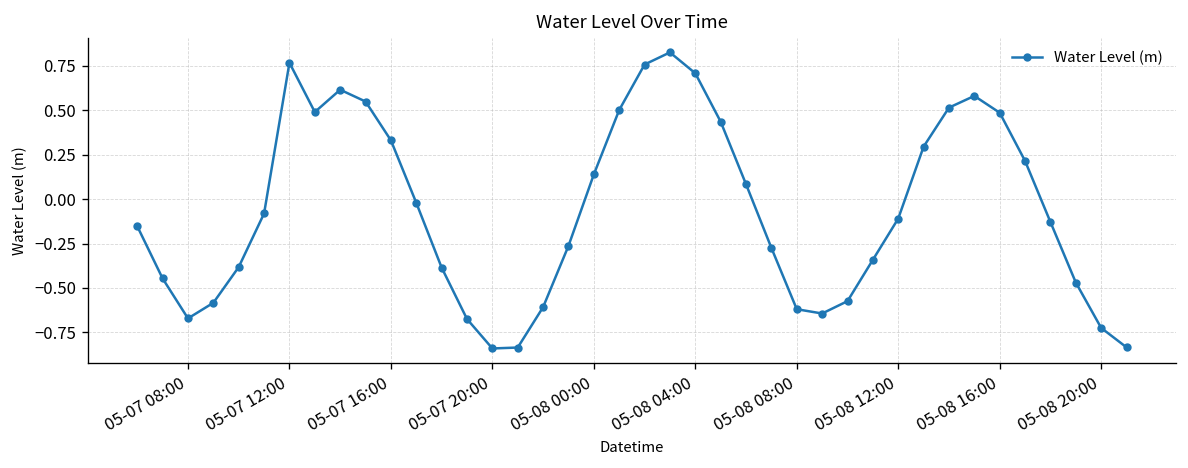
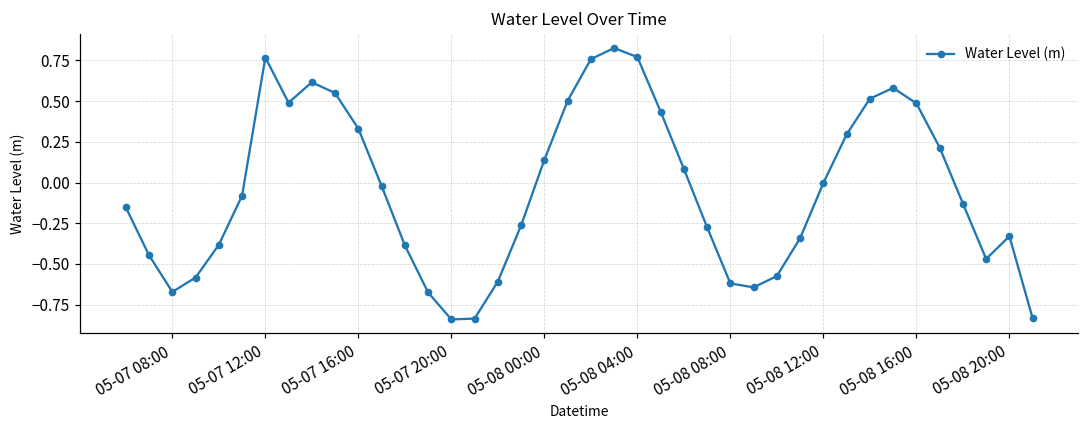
05-08 04:00: 0.71 -> 0.77
05-08 12:00: -0.11 -> 0.00
05-08 20:00: -0.72 -> -0.33
